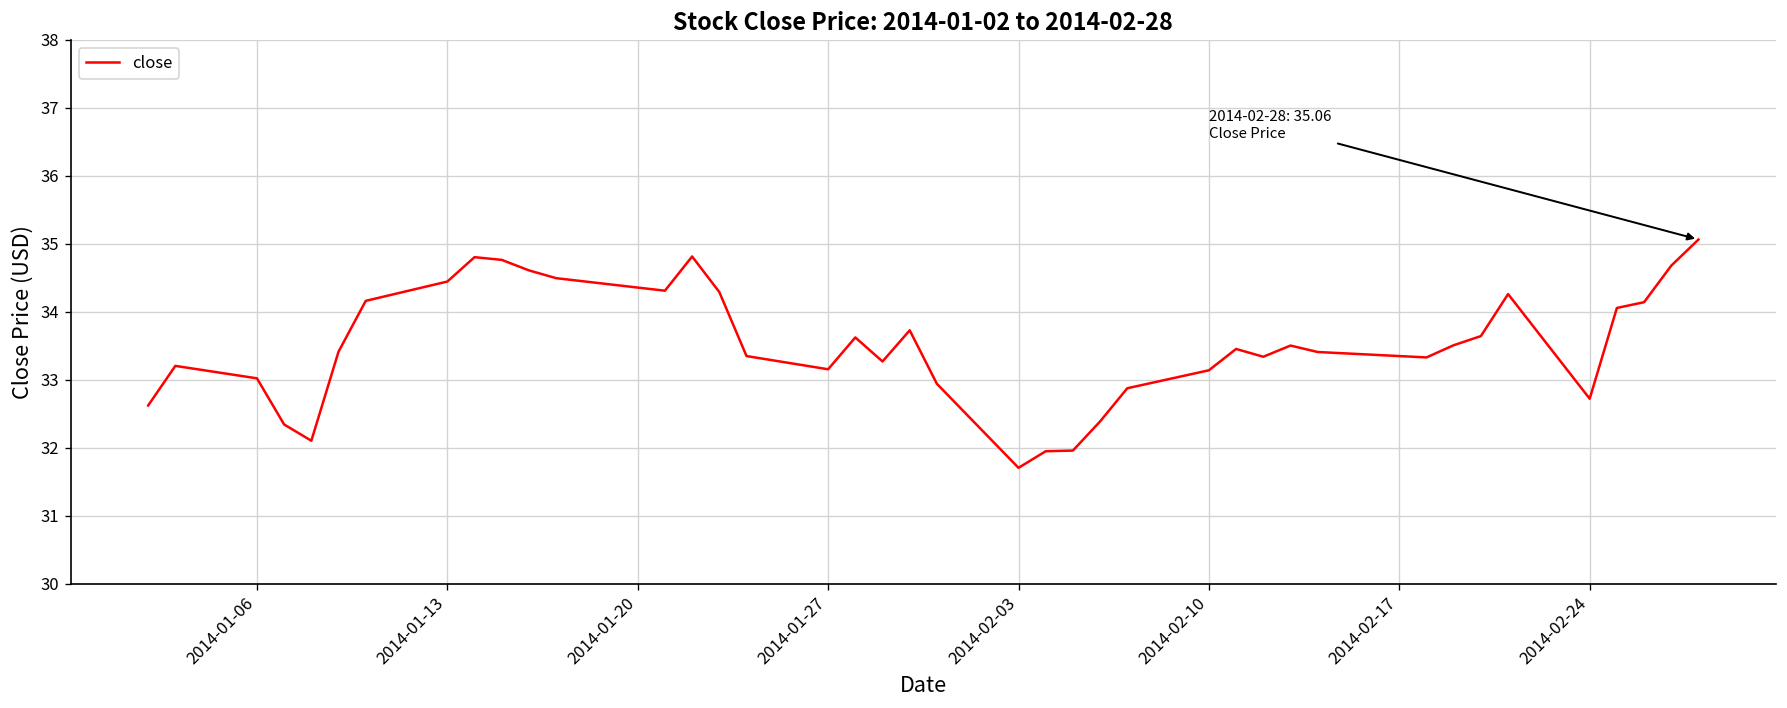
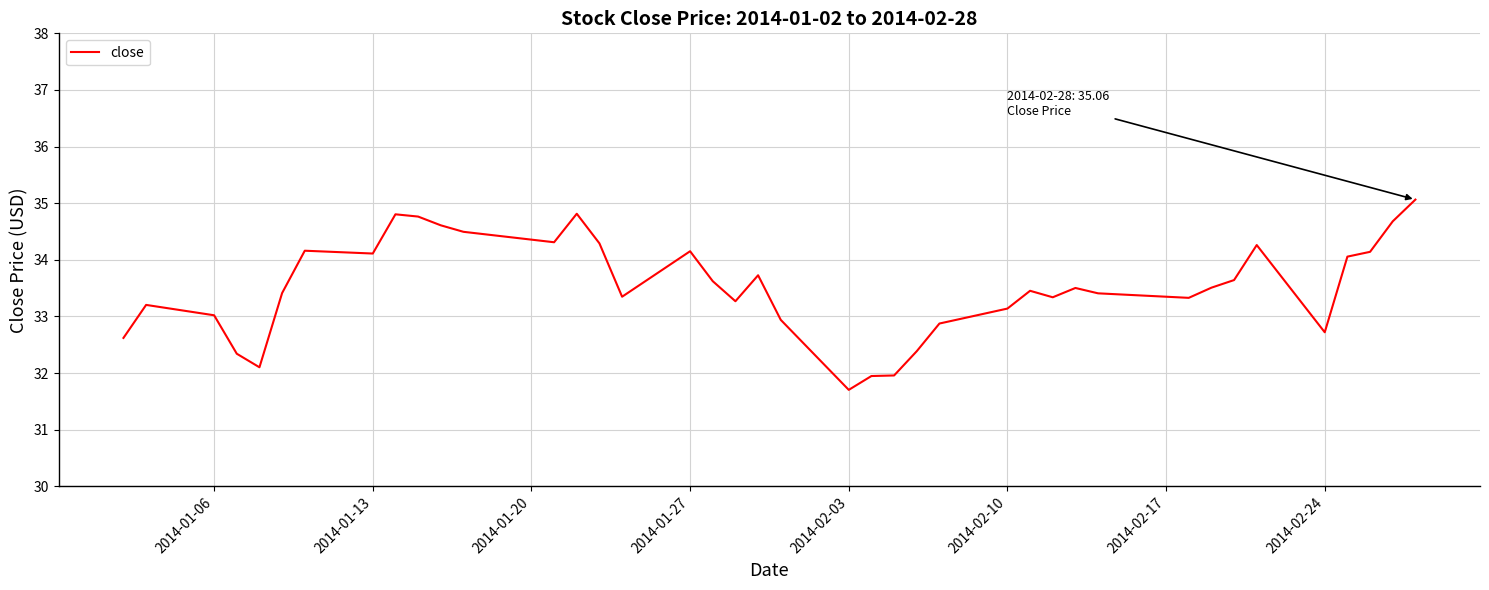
2014-01-13: 34.4 -> 34.1
2014-01-27: 33.2 -> 34.2
